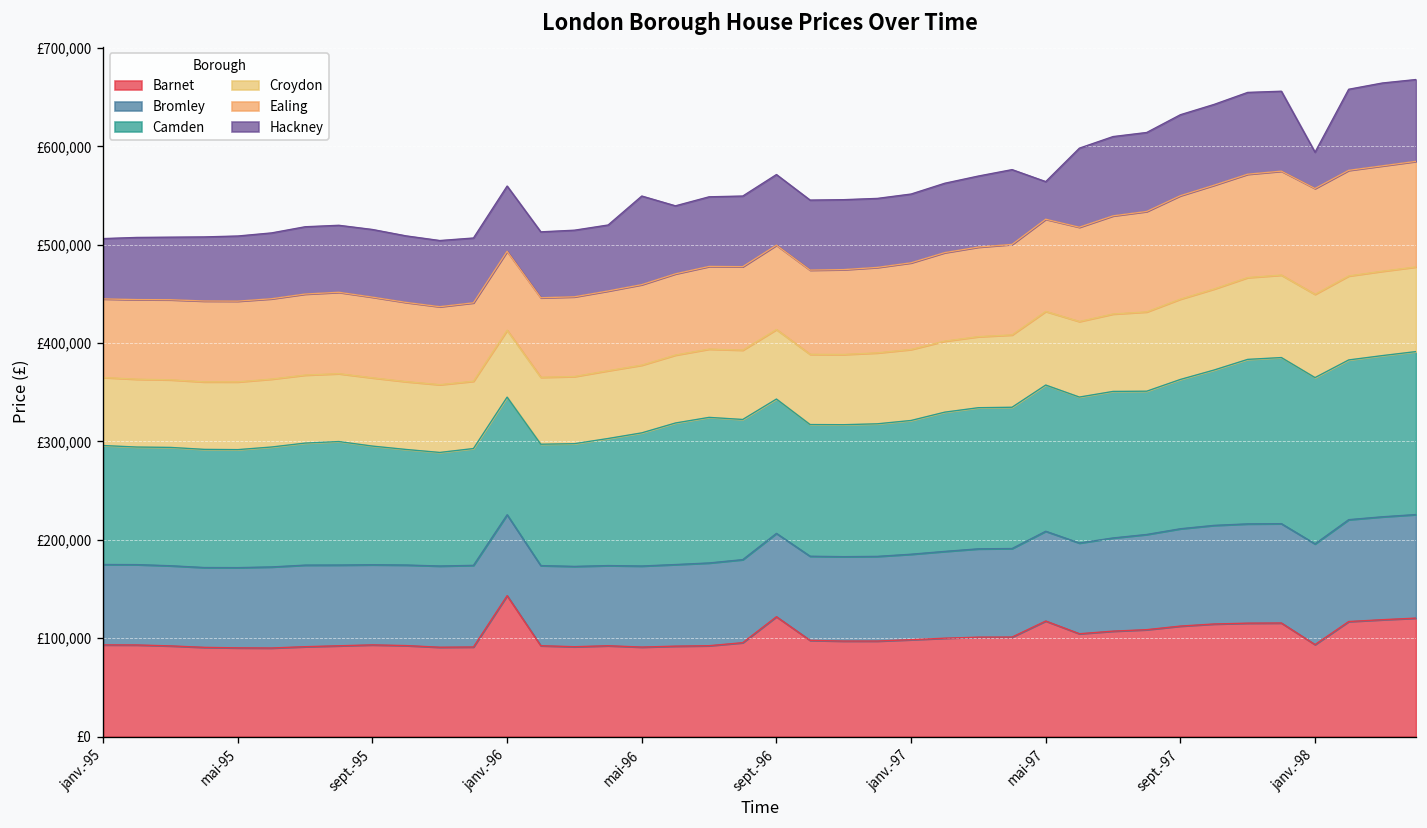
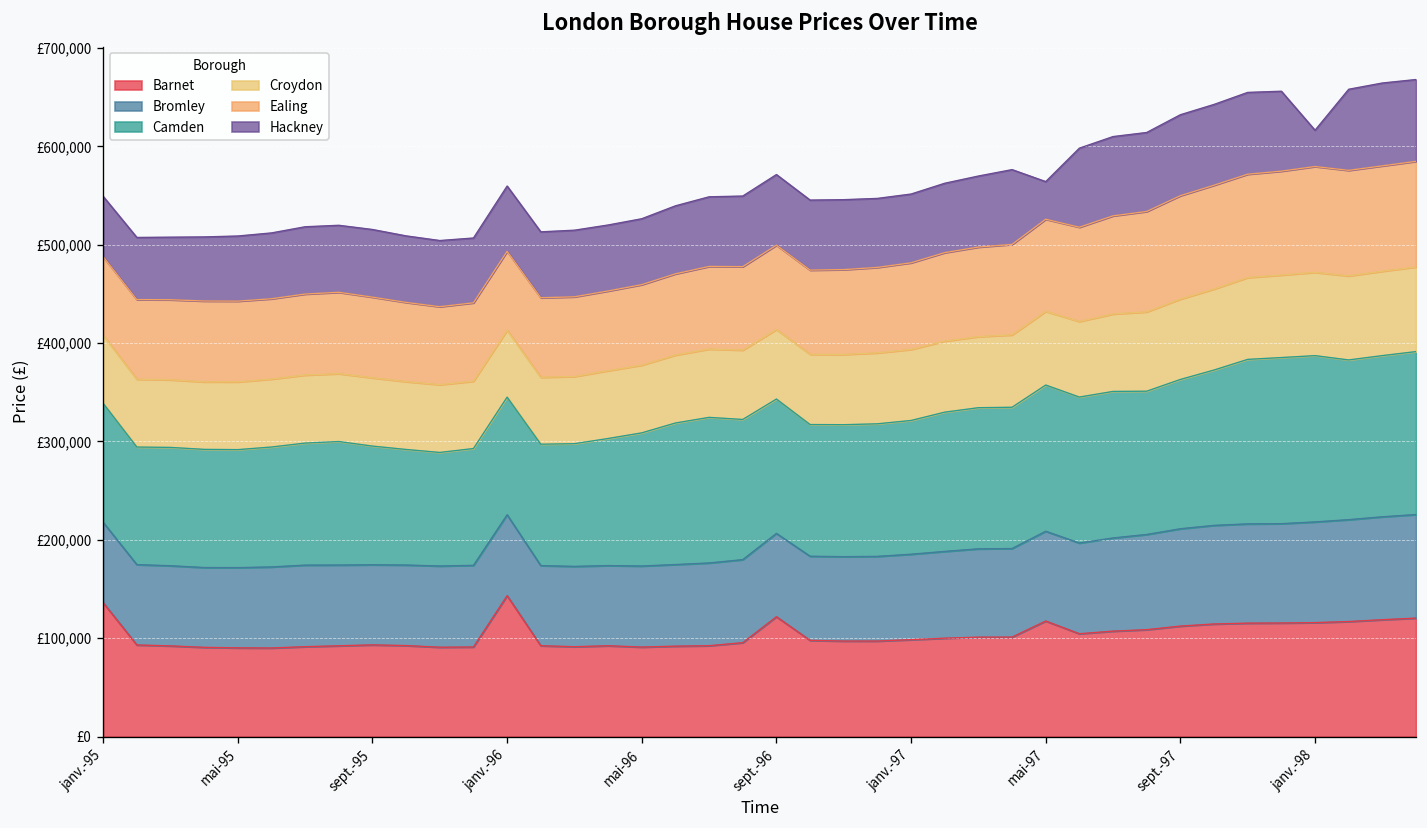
Barnet, janv.-95: £90,000 -> £140,000
Hackney, mai-96: £90,000 -> £70,000
Barnet, janv.-98: £90,000 -> £120,000
